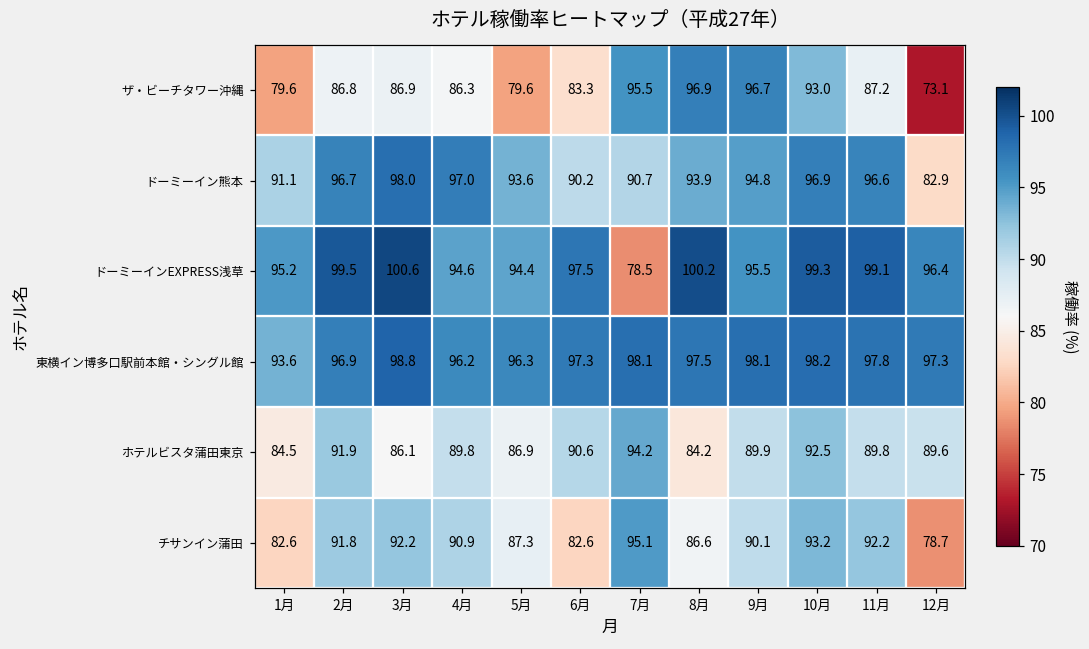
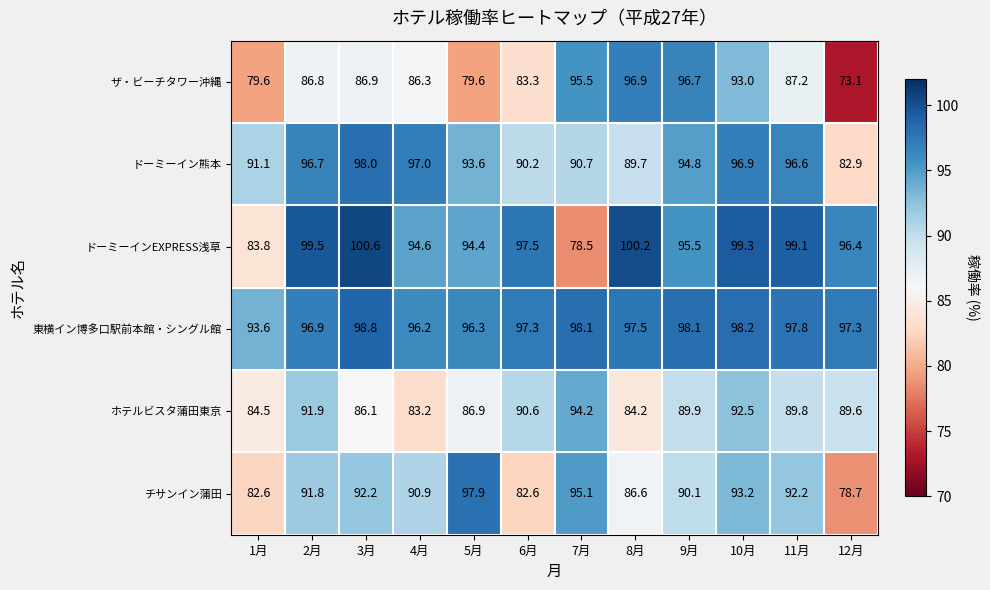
ドーミーイン熊本, 8月: 93.9 -> 89.7
ドーミーインEXPRESS浅草, 1月: 95.2 -> 83.8
ホテルビスタ蒲田東京, 4月: 89.8 -> 83.2
チサンイン蒲田, 5月: 87.3 -> 97.9
